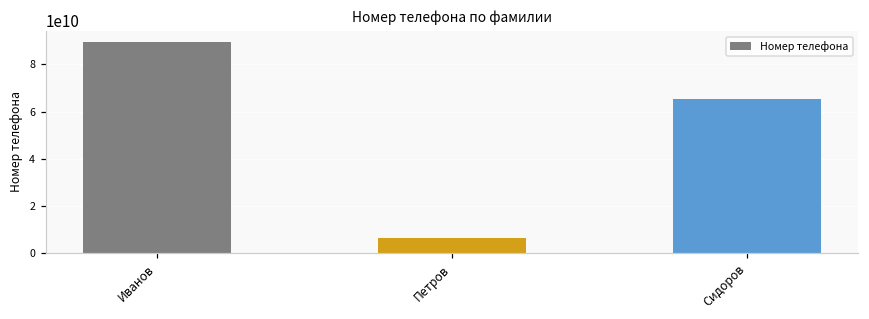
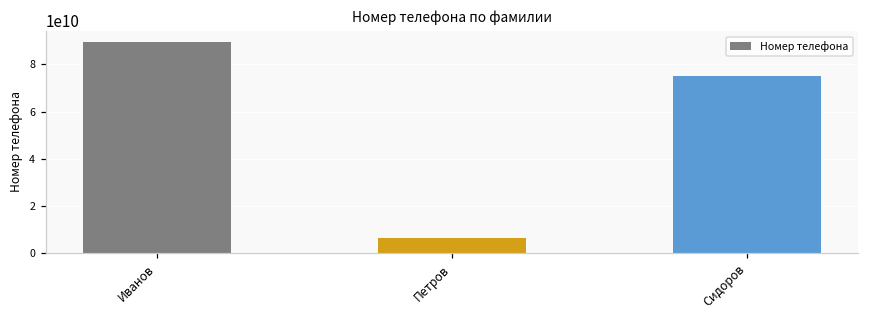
Сидоров: 65000000000 -> 75000000000
